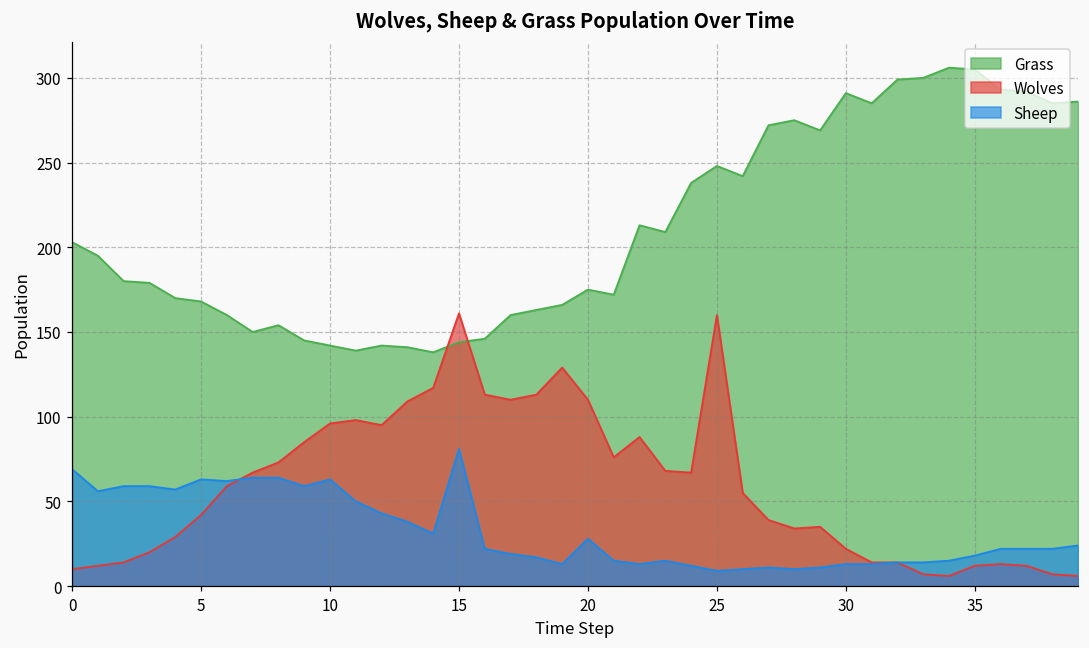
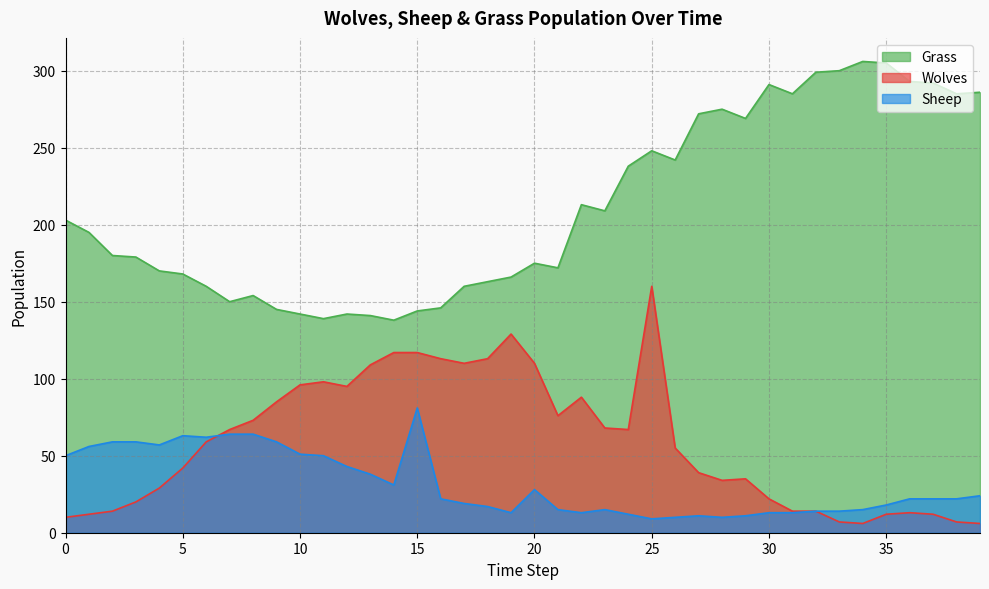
Sheep, 0: 69 -> 50
Sheep, 10: 63 -> 51
Wolves, 15: 161 -> 117
